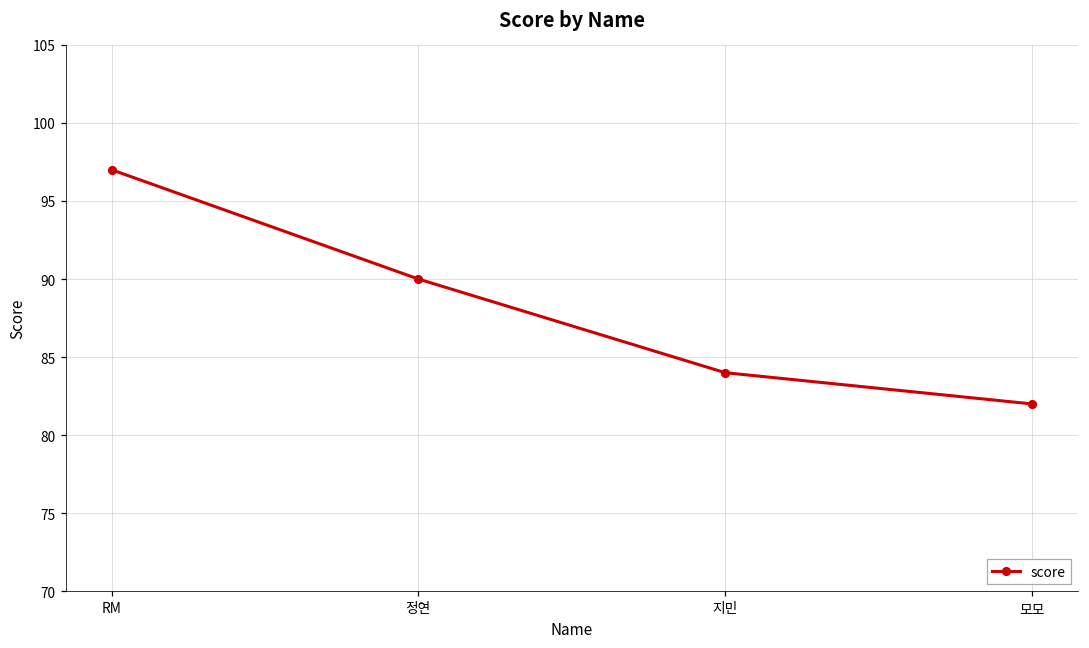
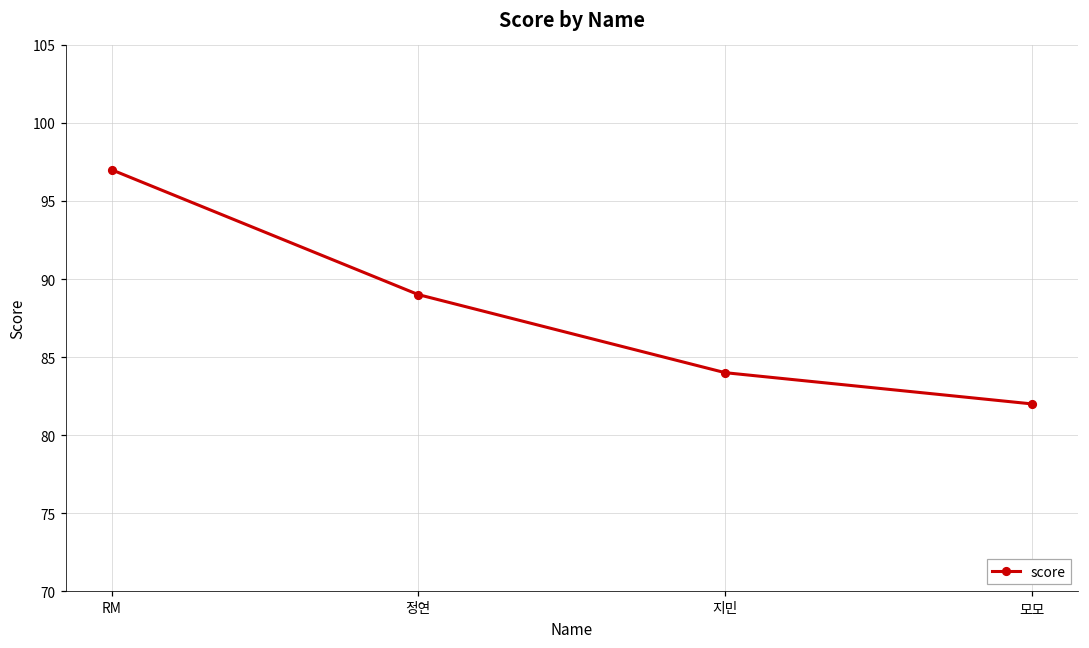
정연: 90 -> 89
